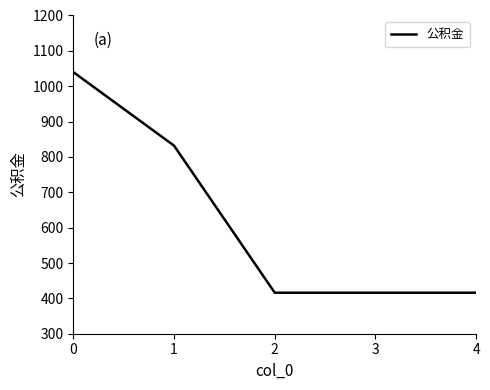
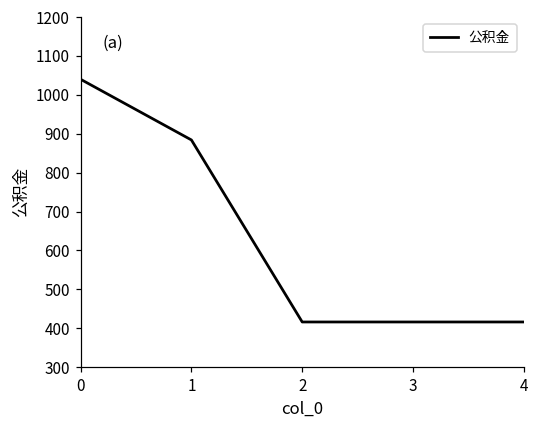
1: 830 -> 880
